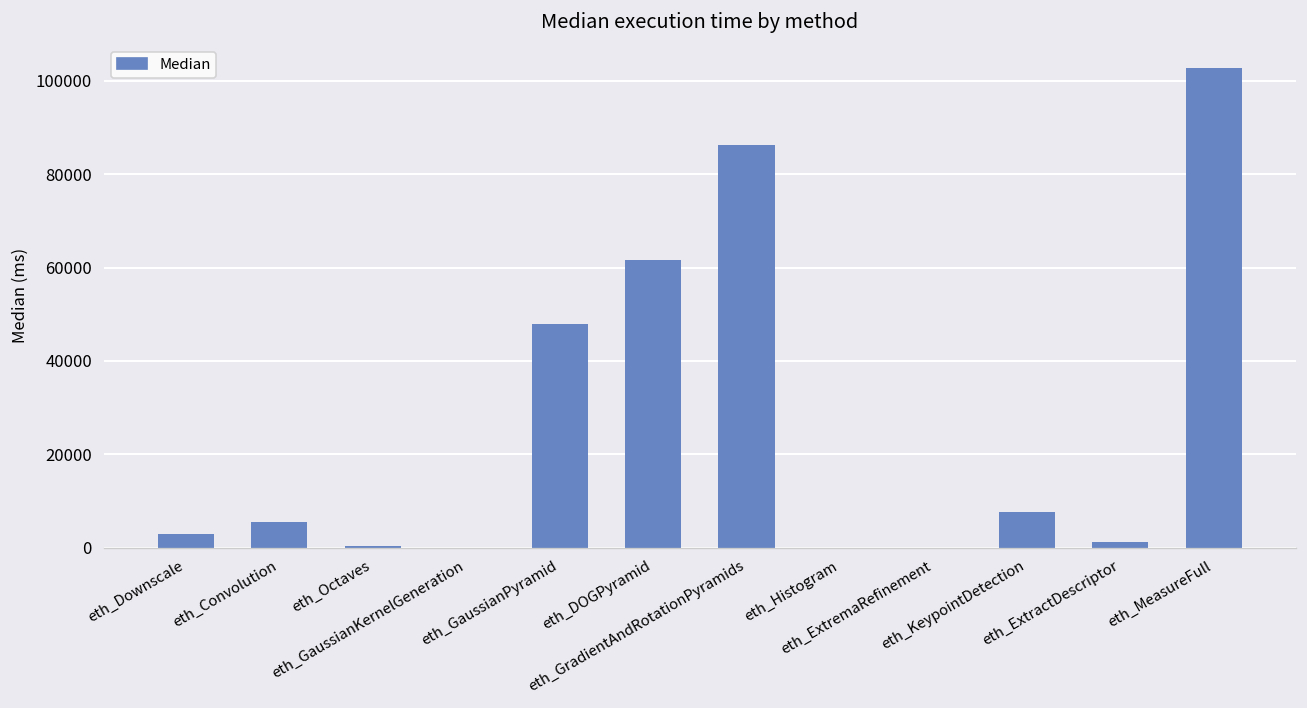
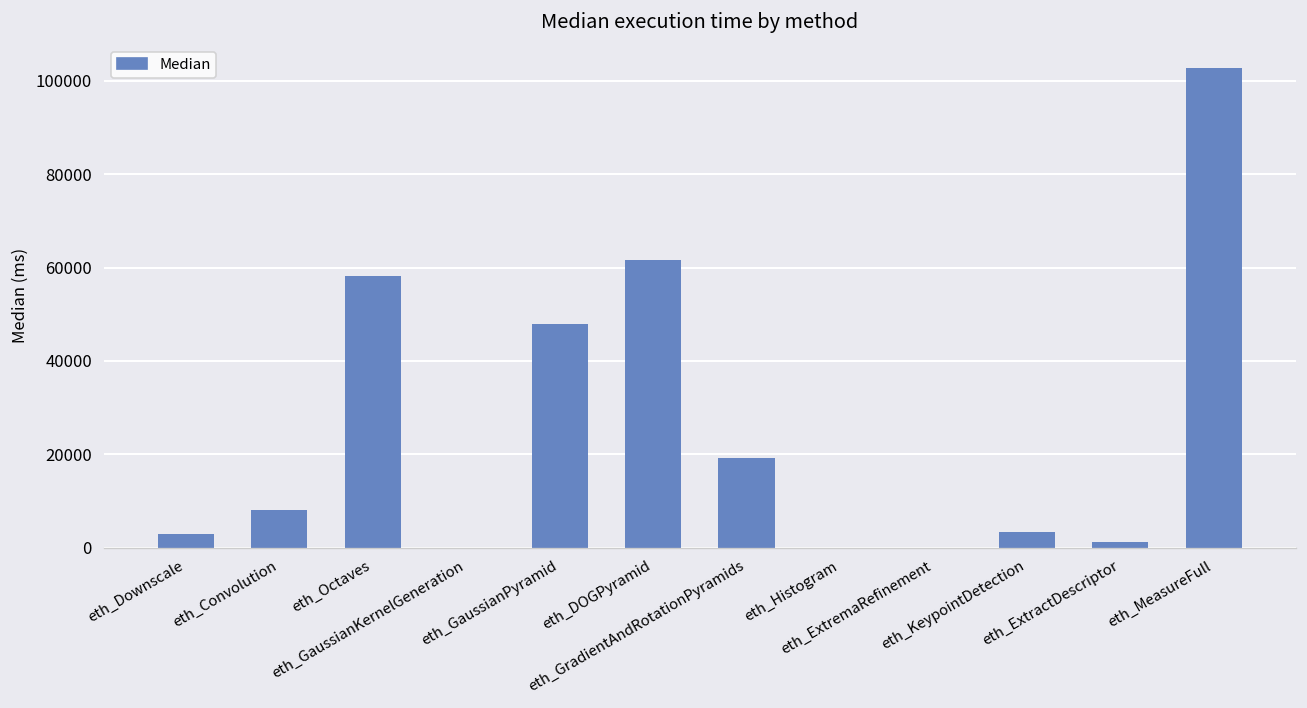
eth_Convolution: 5000 -> 8000
eth_Octaves: 0 -> 58000
eth_GradientAndRotationPyramids: 86000 -> 19000
eth_KeypointDetection: 8000 -> 3000
